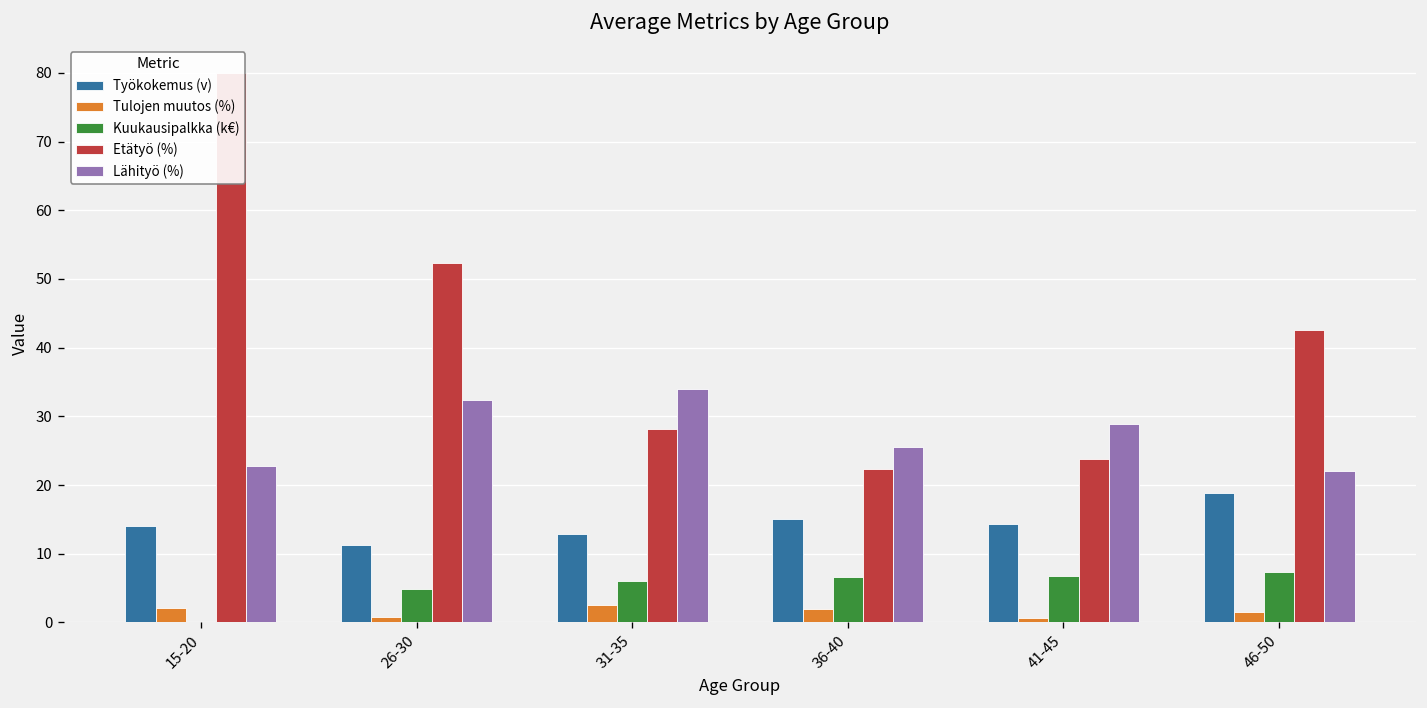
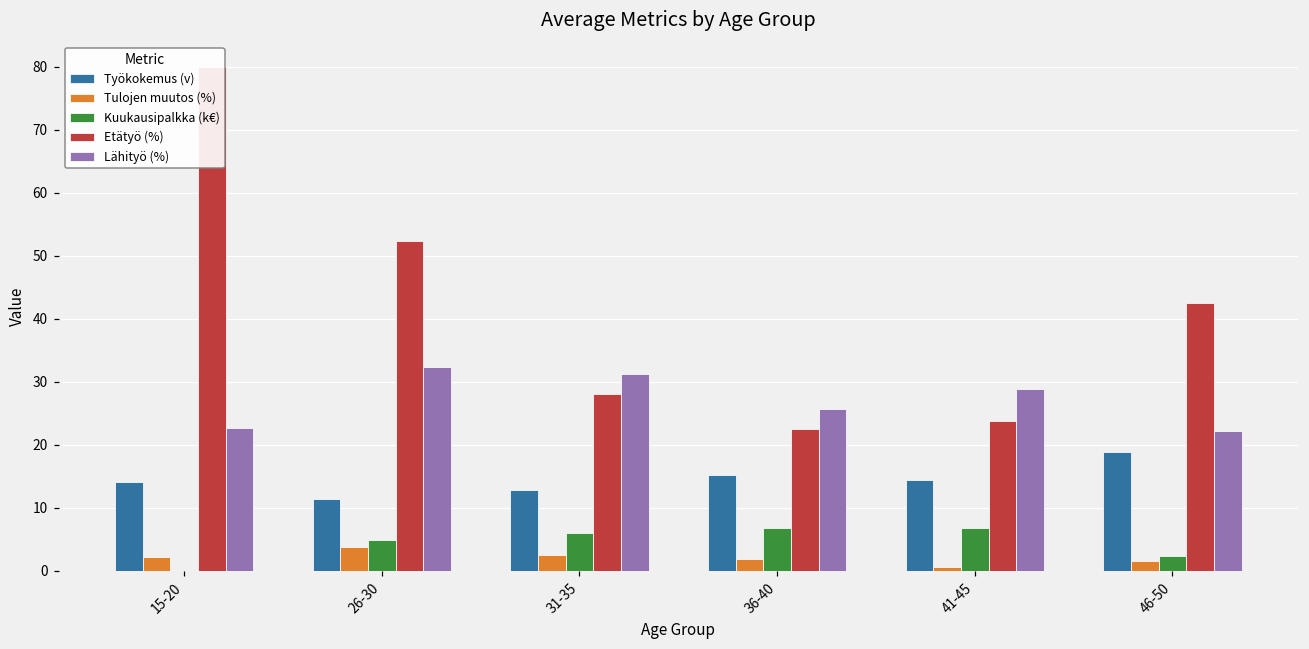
Tulojen muutos (%), 26-30: 1 -> 4
Lähityö (%), 31-35: 34 -> 31
Kuukausipalkka (k€), 46-50: 7 -> 2
